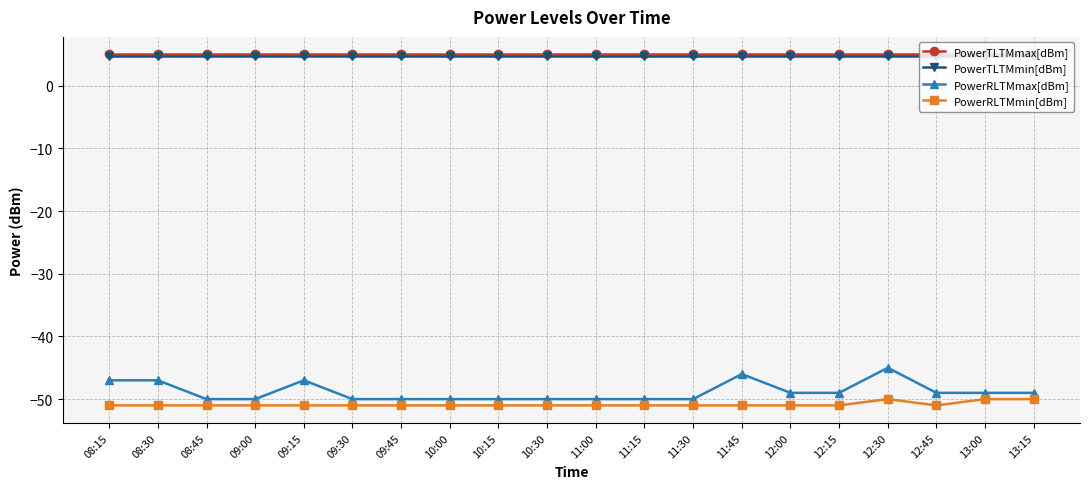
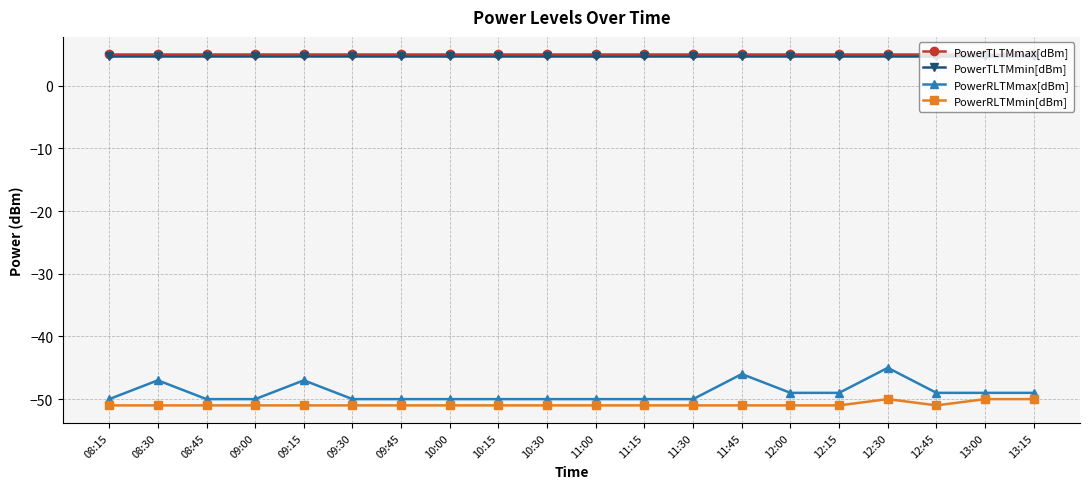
PowerRLTMmax[dBm], 08:15: -47 -> -50
